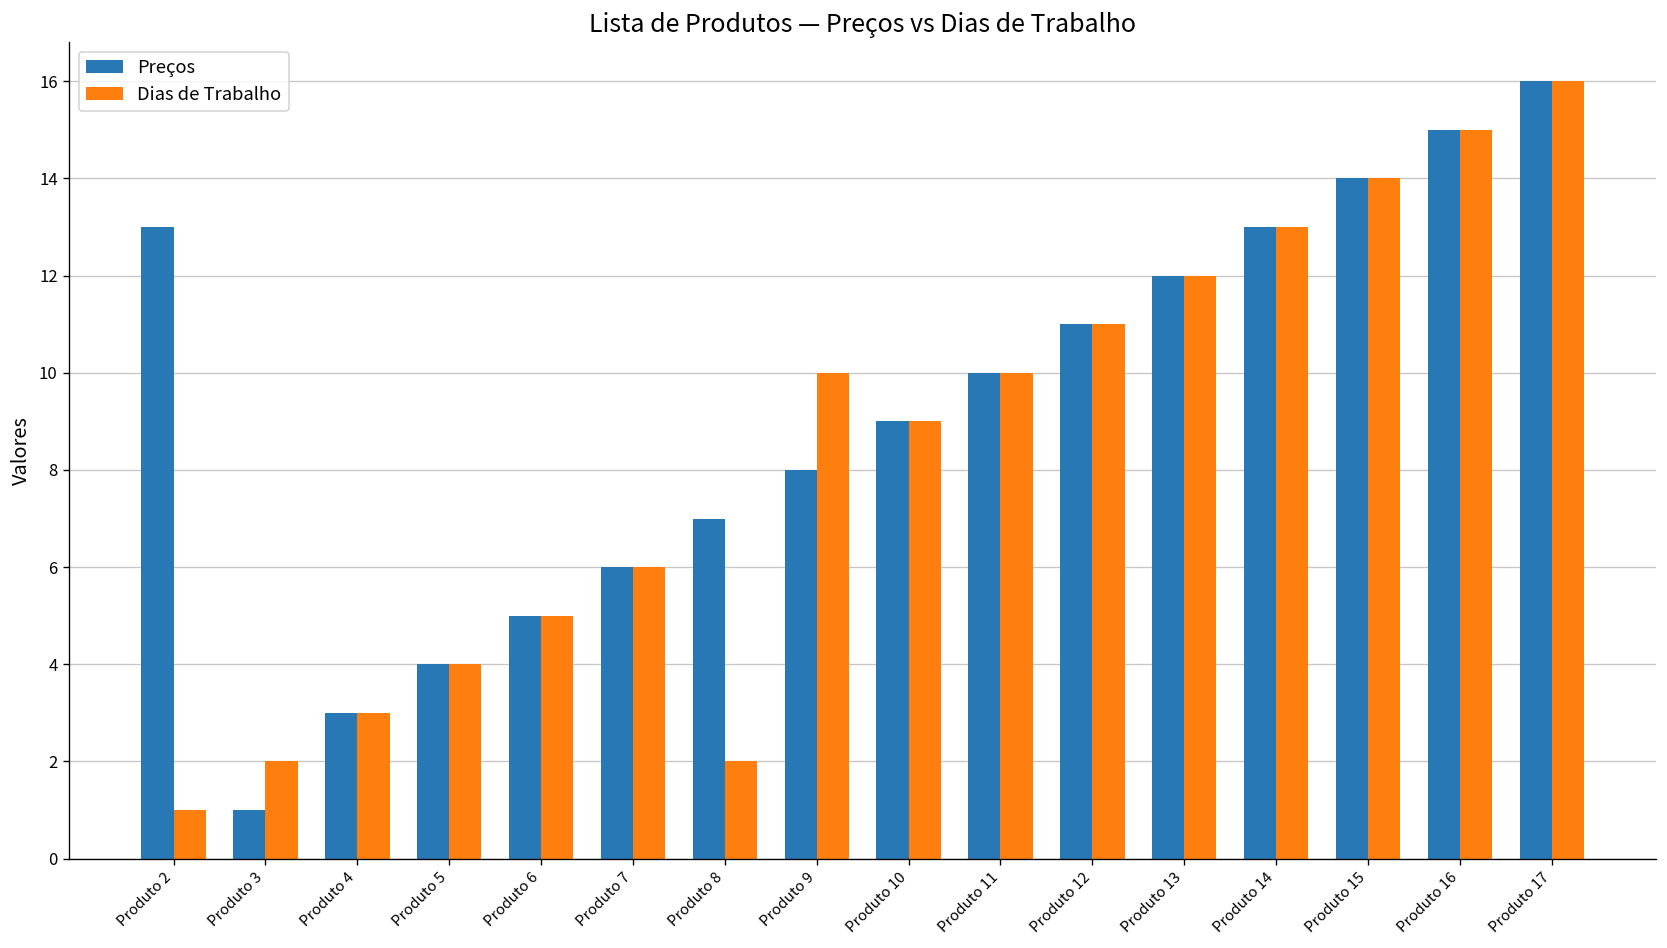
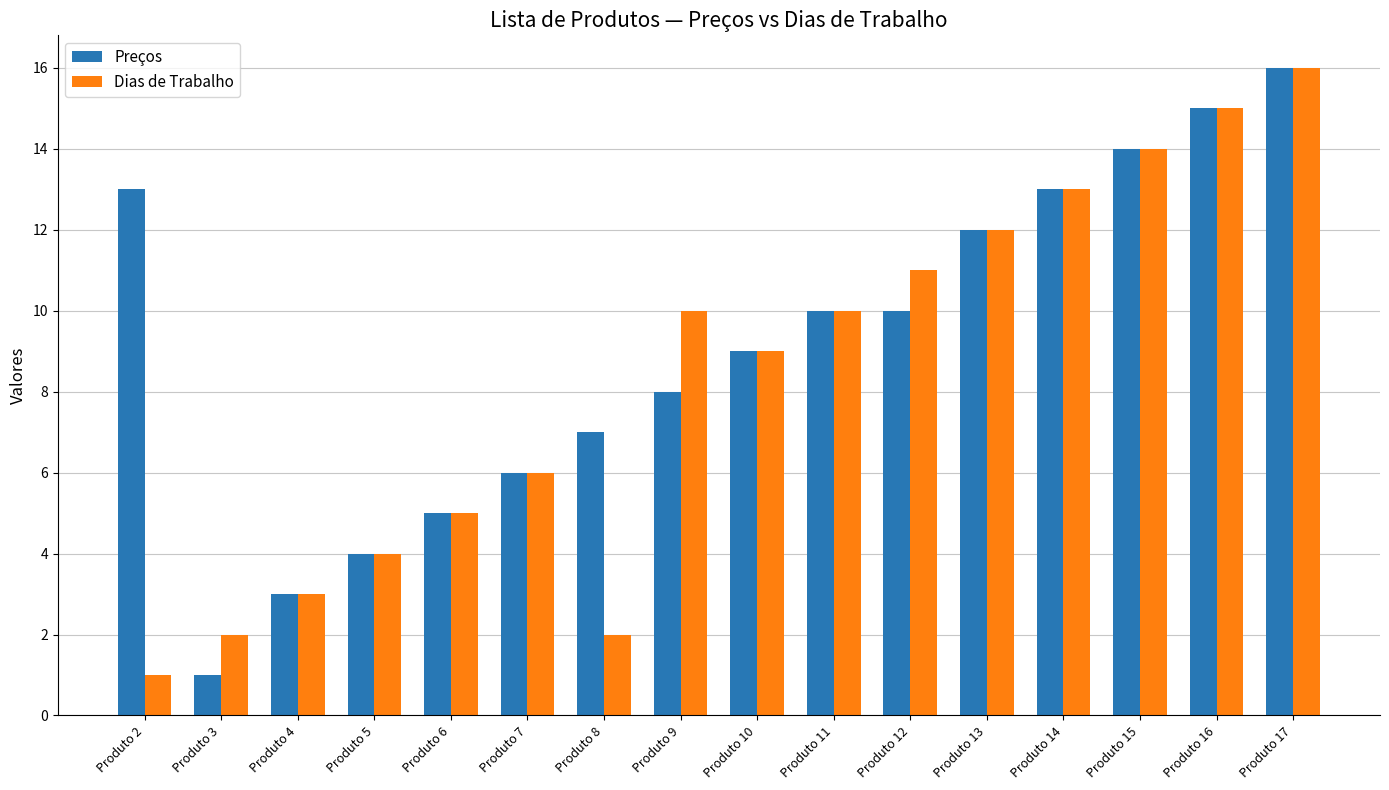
Preços, Produto 12: 11 -> 10
